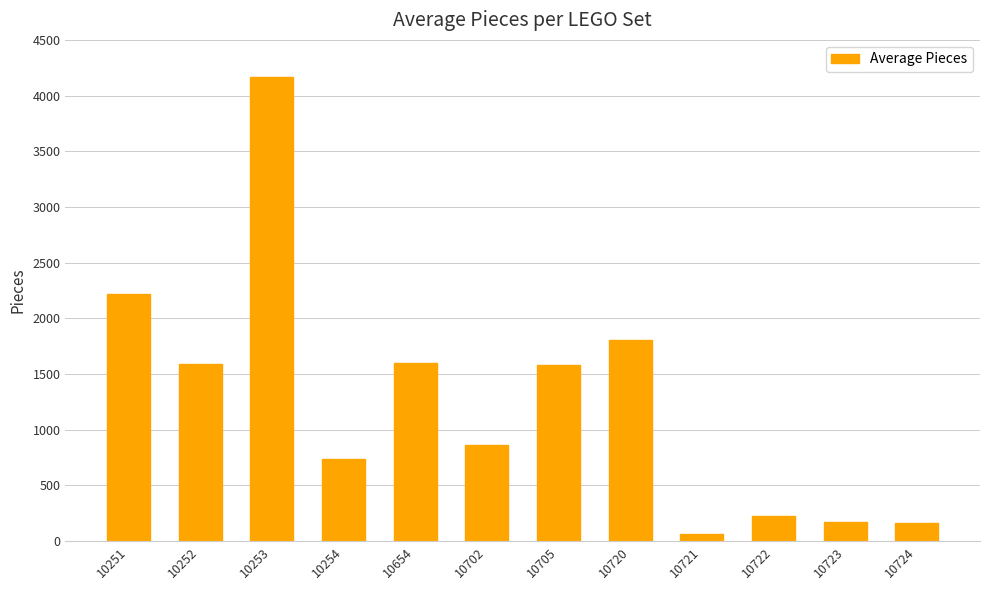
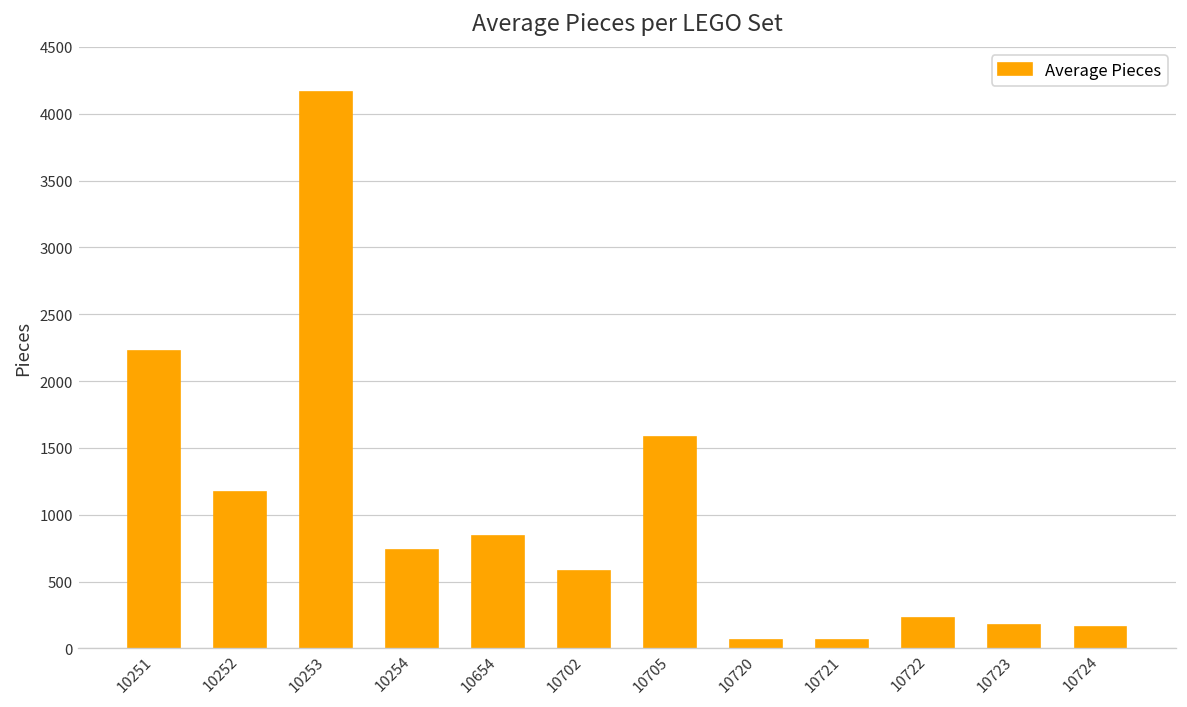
10252: 1590 -> 1170
10654: 1600 -> 840
10702: 860 -> 580
10720: 1800 -> 60
